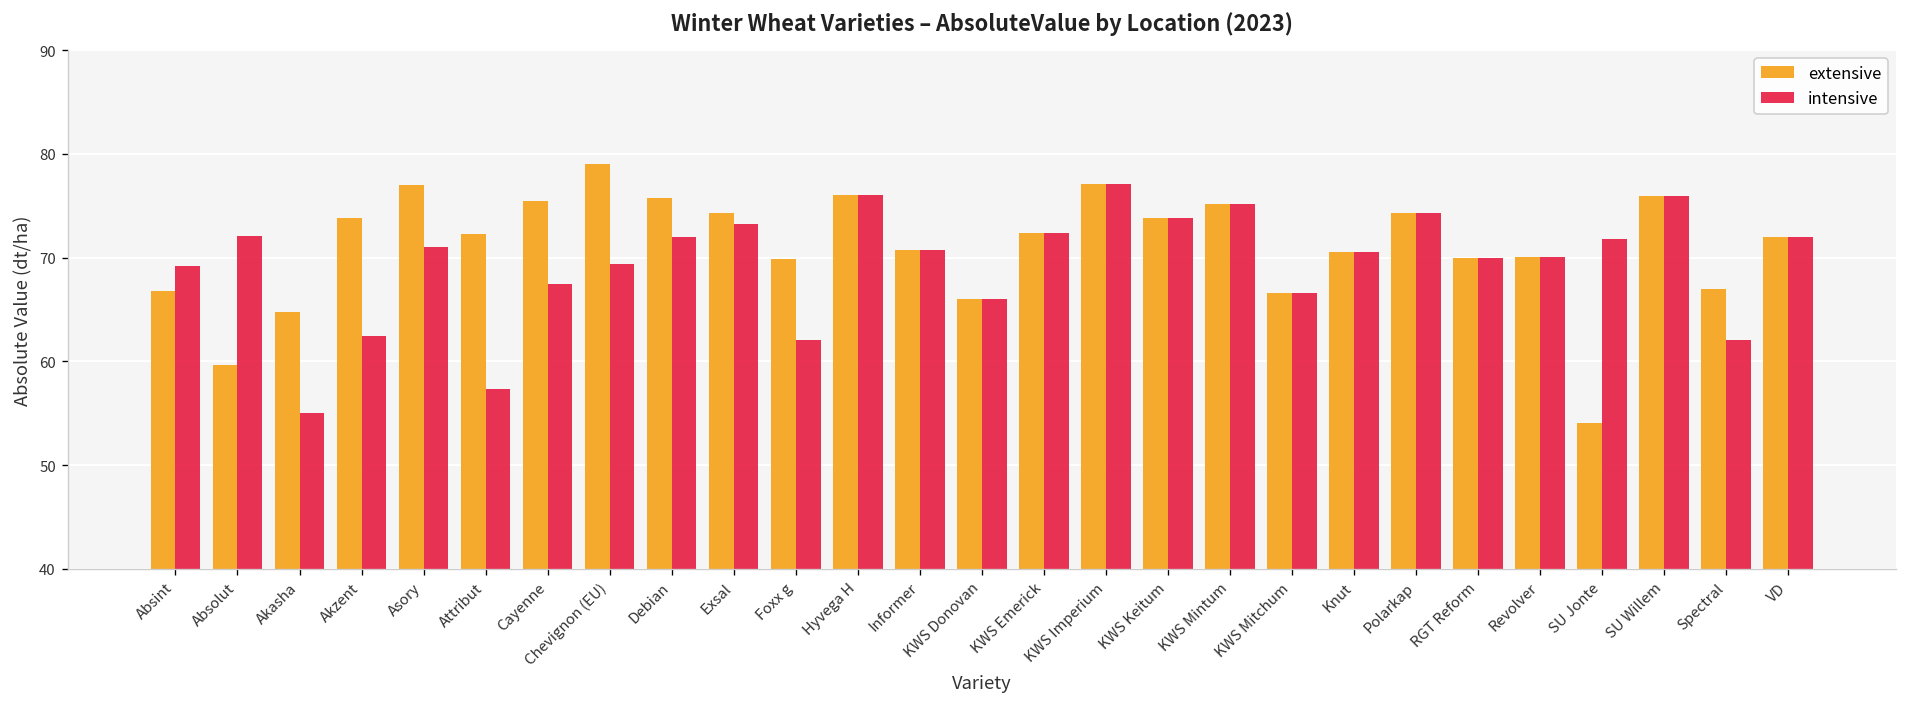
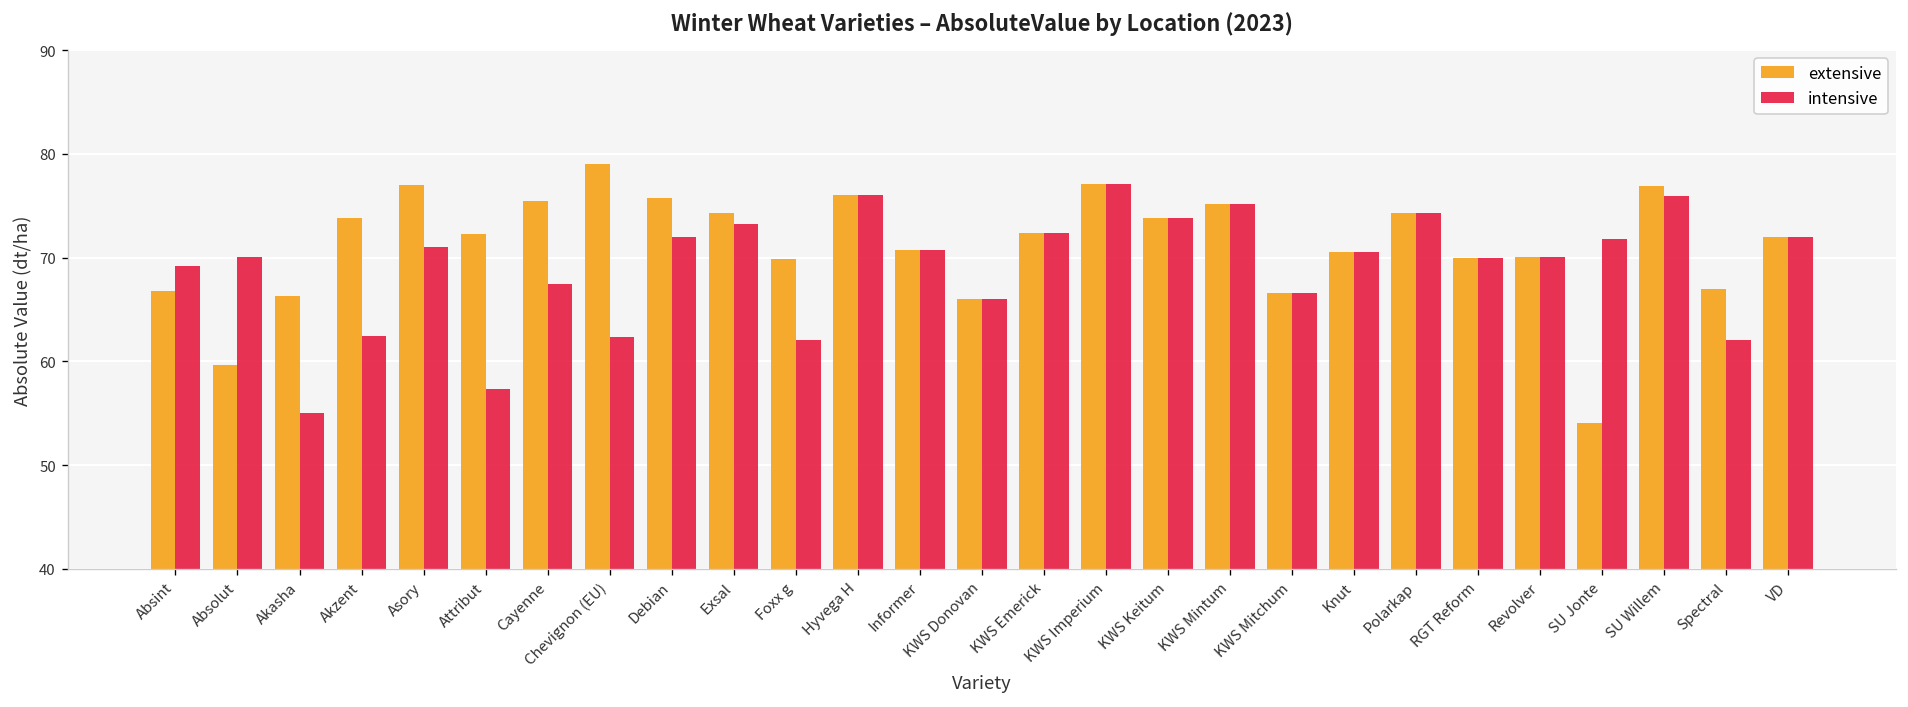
intensive, Absolut: 72 -> 70
extensive, Akasha: 65 -> 66
intensive, Chevignon (EU): 69 -> 62
extensive, SU Willem: 76 -> 77
